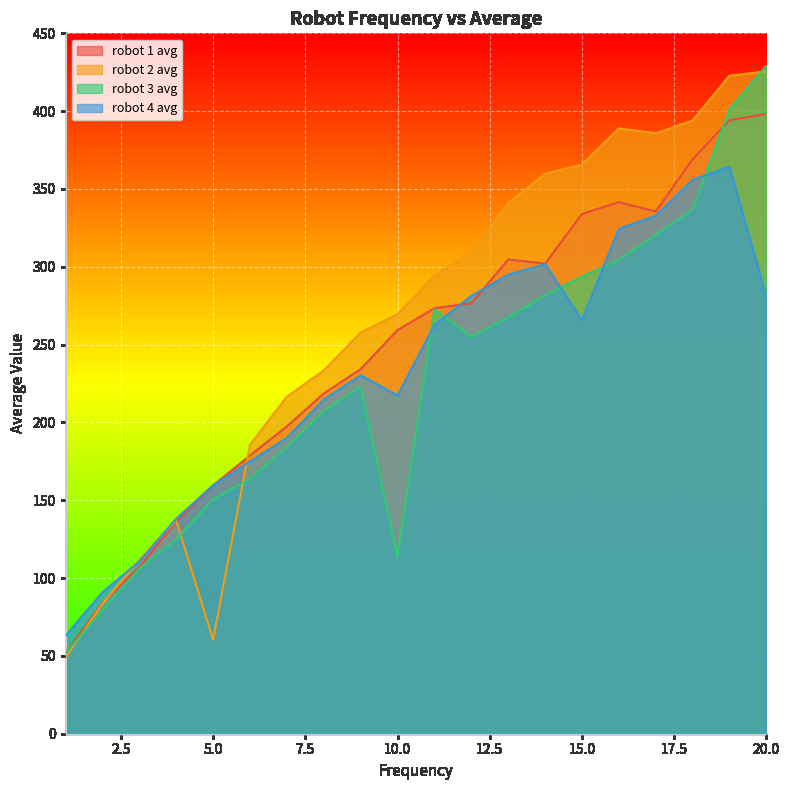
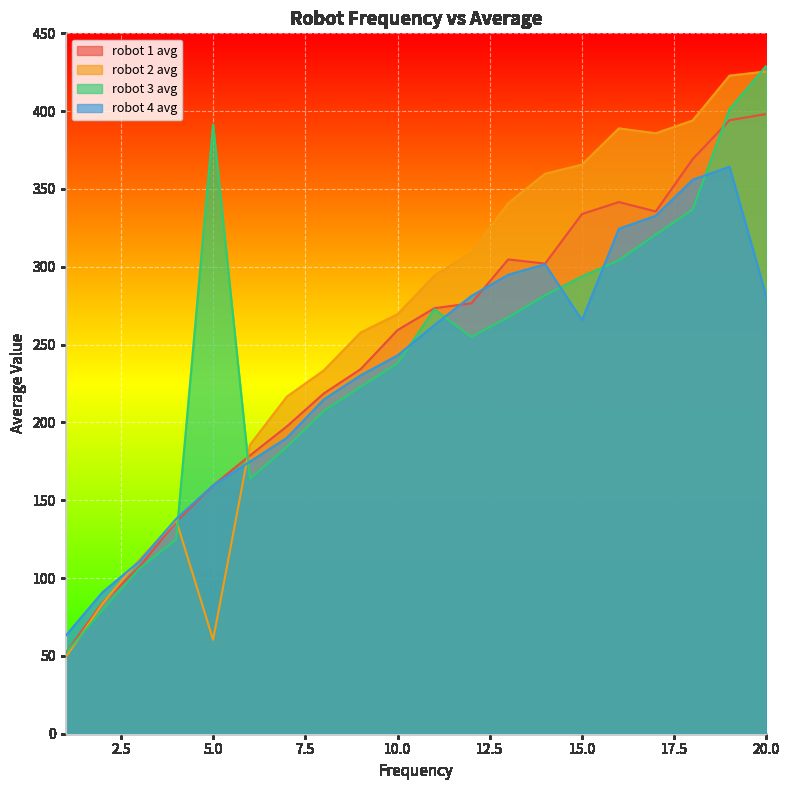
robot 3 avg, 5.0: 151 -> 391
robot 3 avg, 10.0: 114 -> 238
robot 4 avg, 10.0: 217 -> 243
